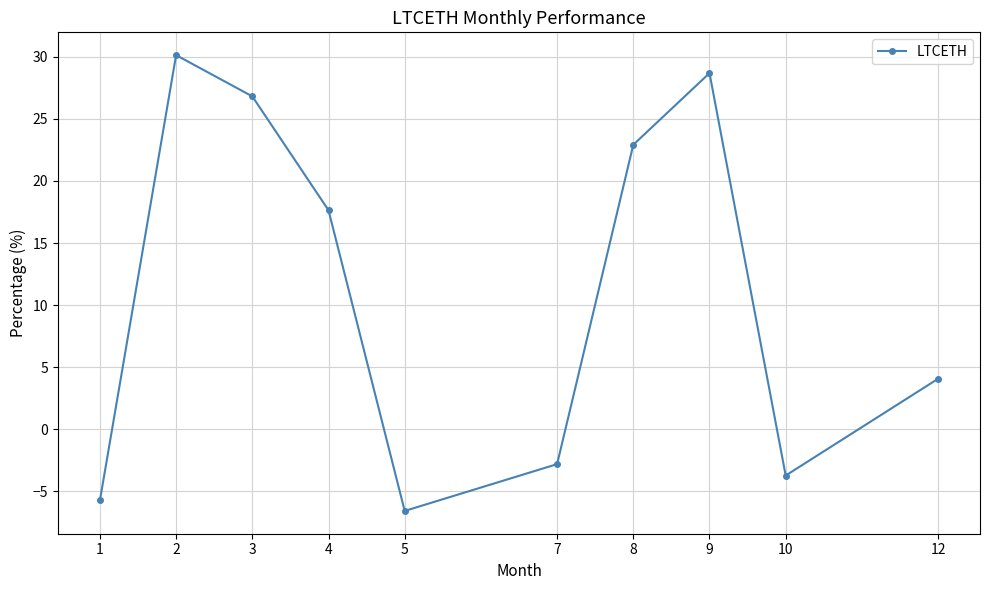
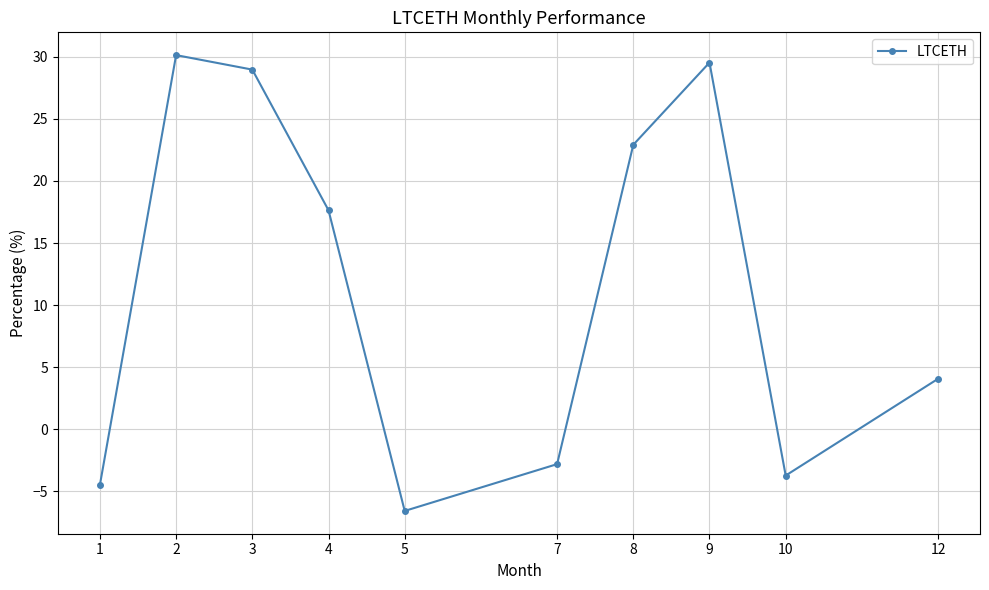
1: -5.7 -> -4.5
3: 26.8 -> 29.0
9: 28.7 -> 29.5
